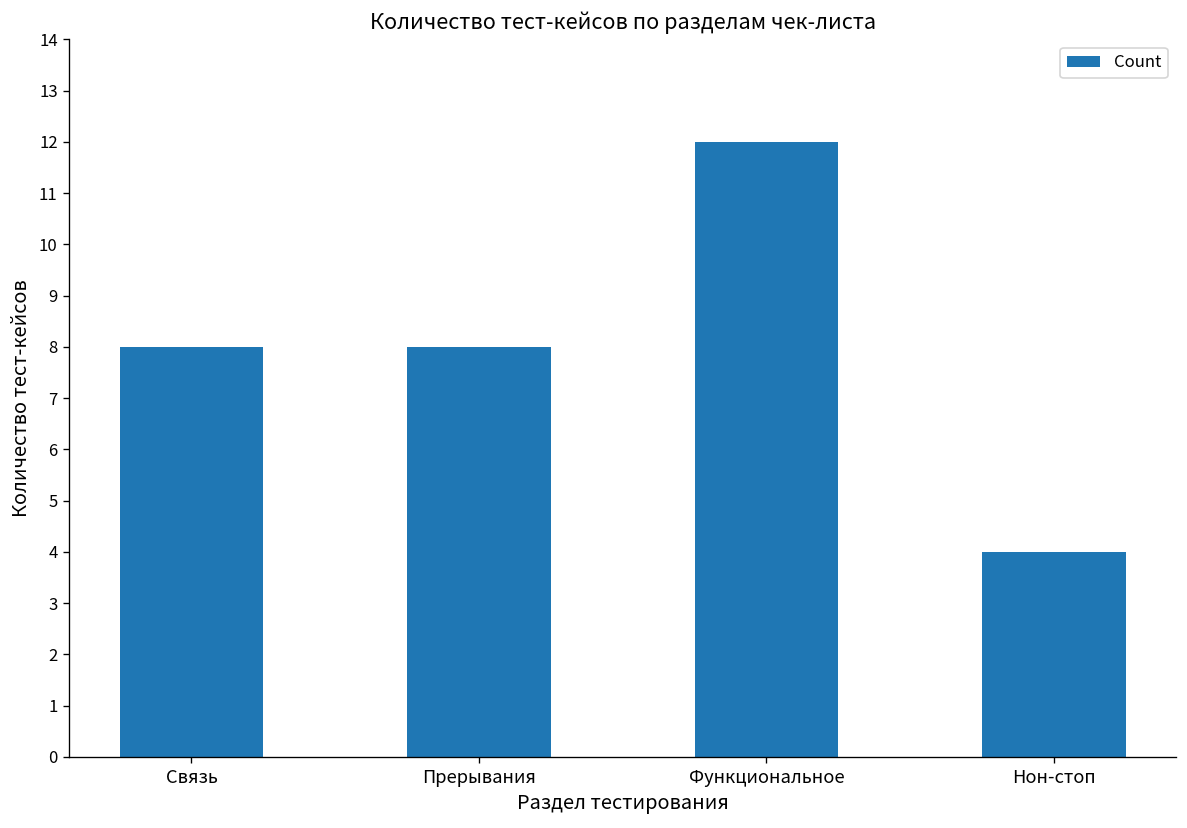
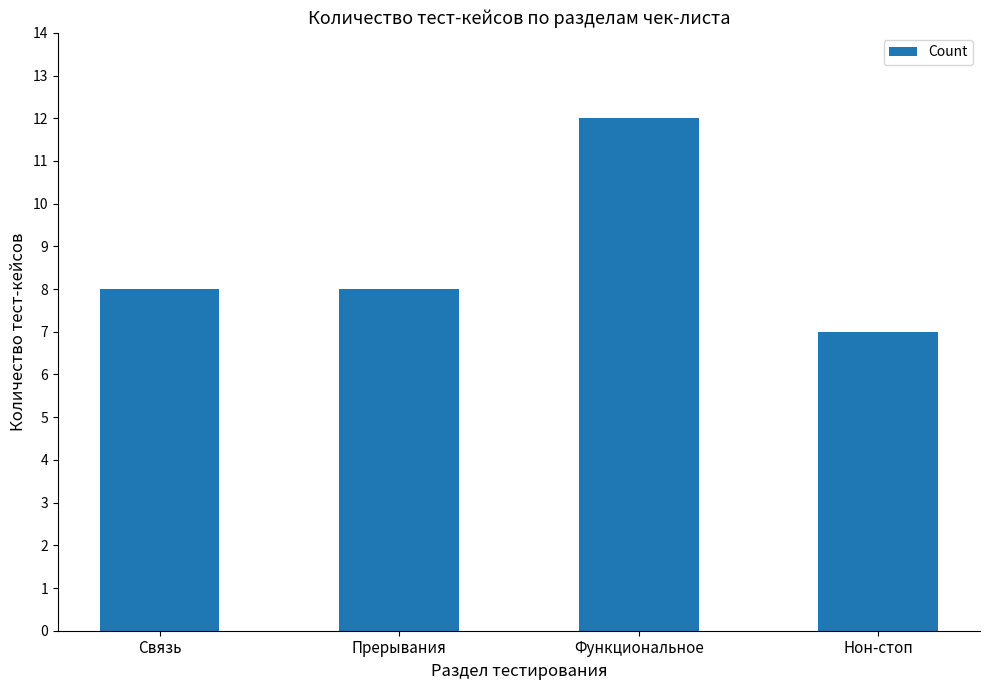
Нон-стоп: 4 -> 7
